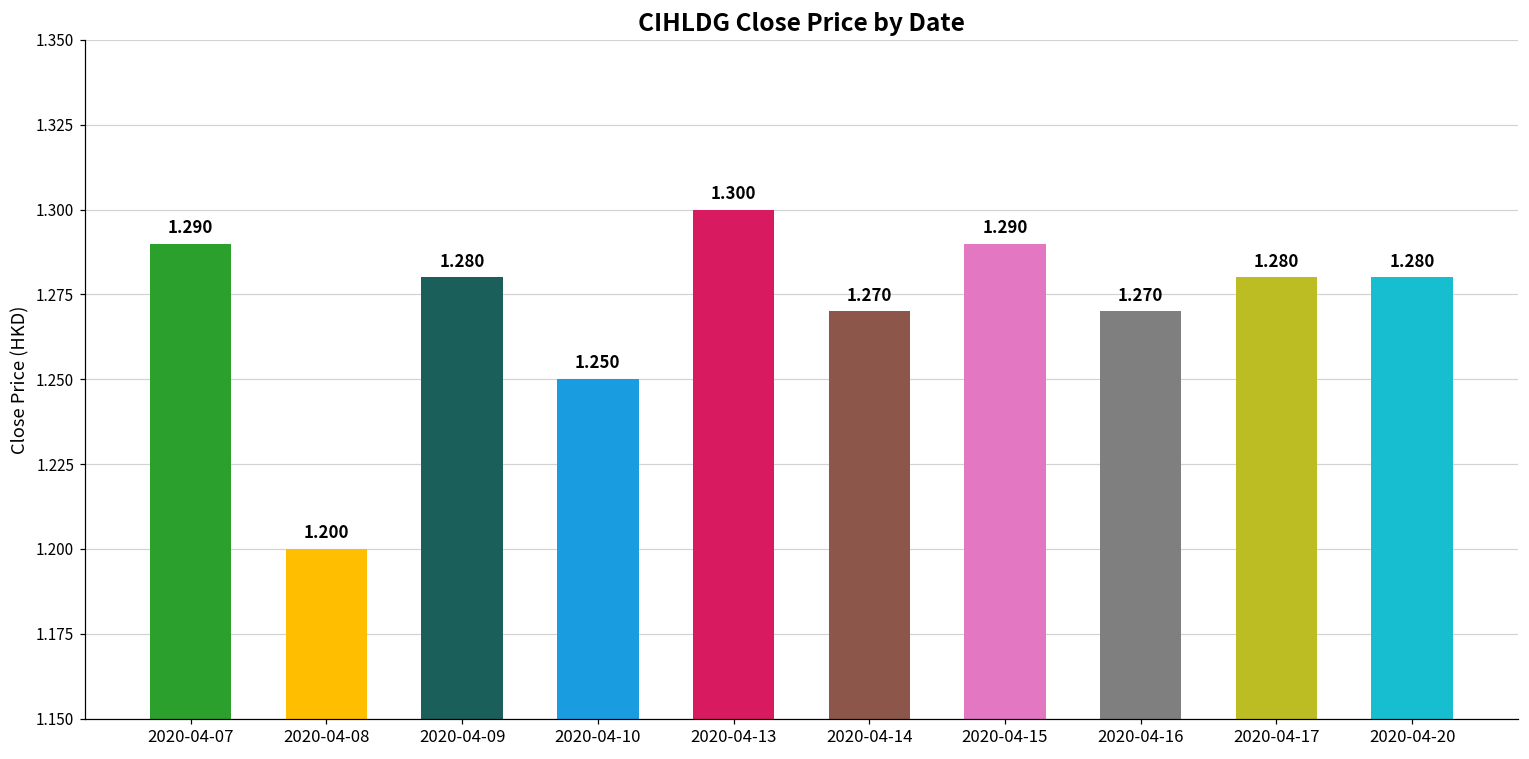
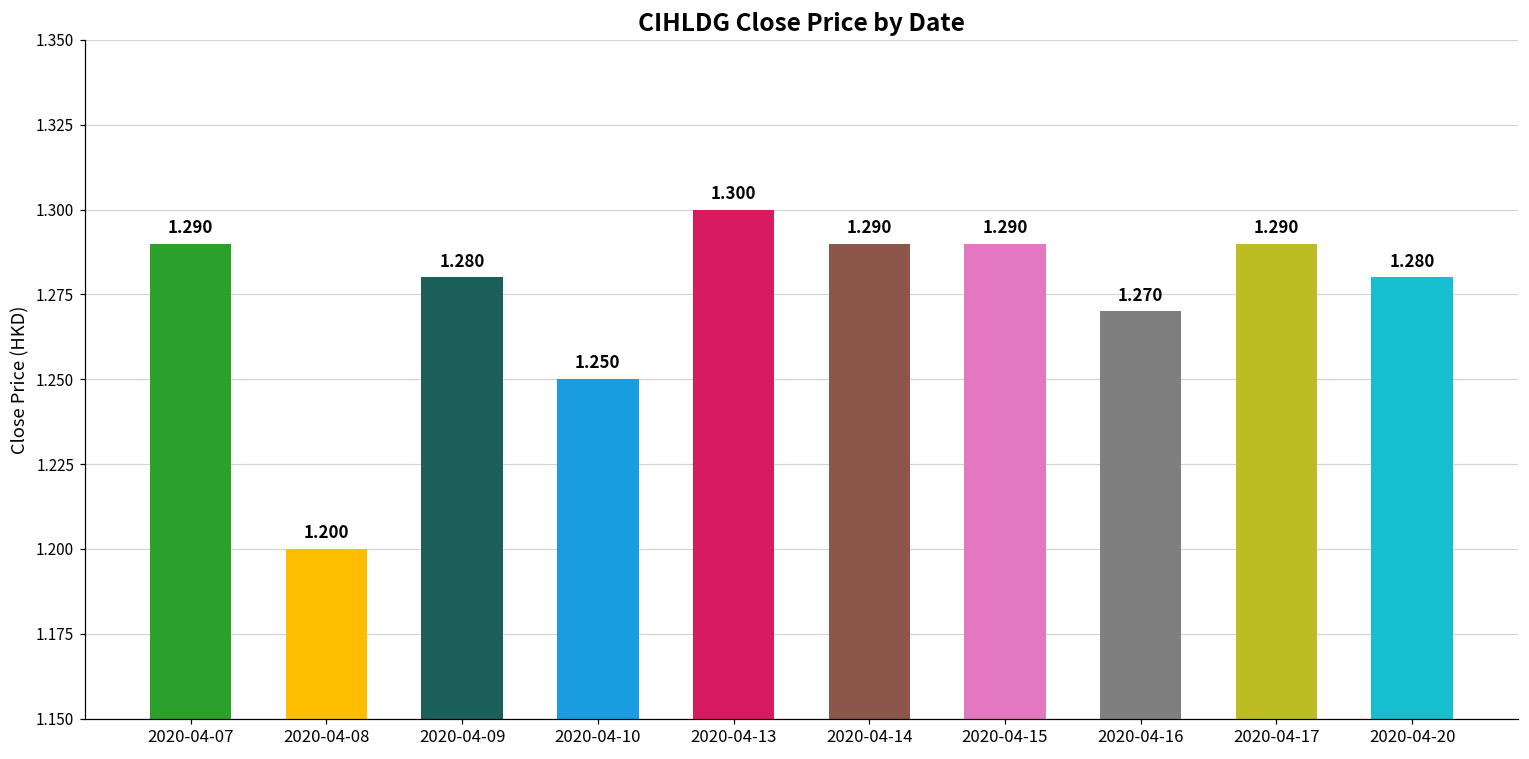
2020-04-14: 1.270 -> 1.290
2020-04-17: 1.280 -> 1.290
